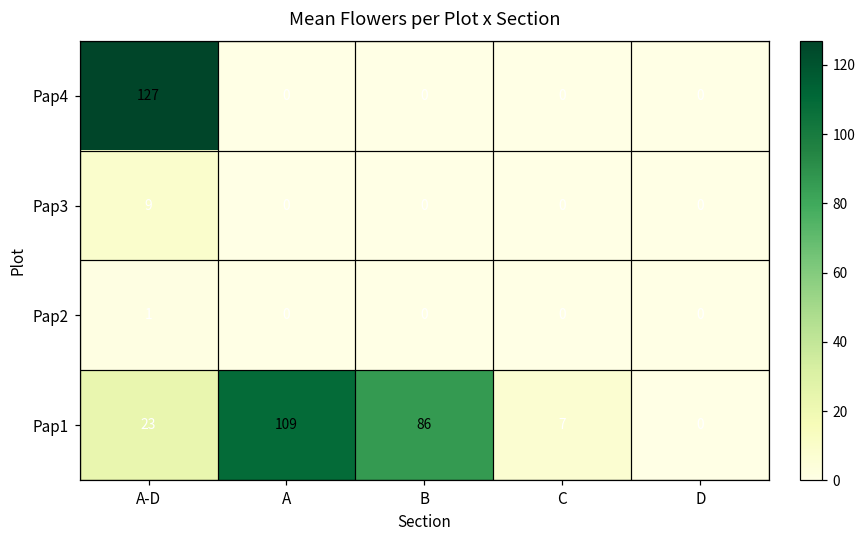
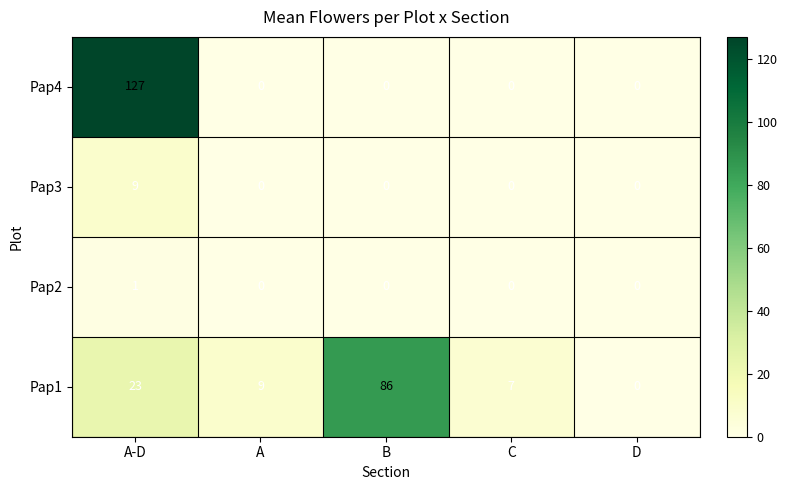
Pap1, A: 109 -> 9
